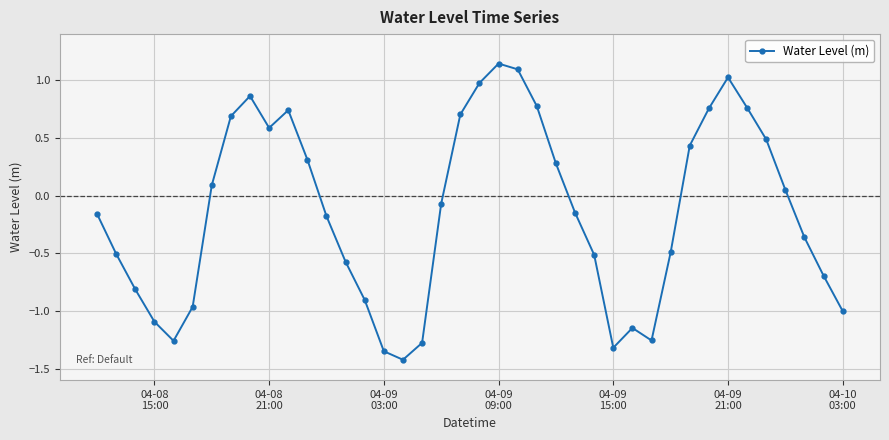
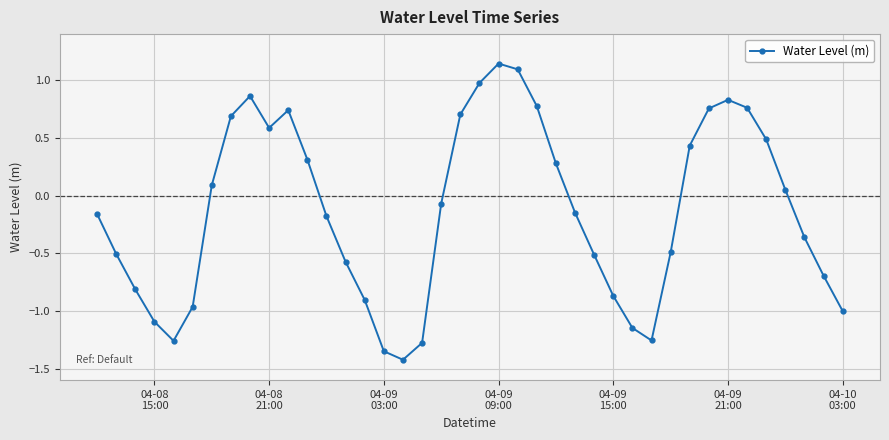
04-09 15:00: -1.32 -> -0.87
04-09 21:00: 1.02 -> 0.83
